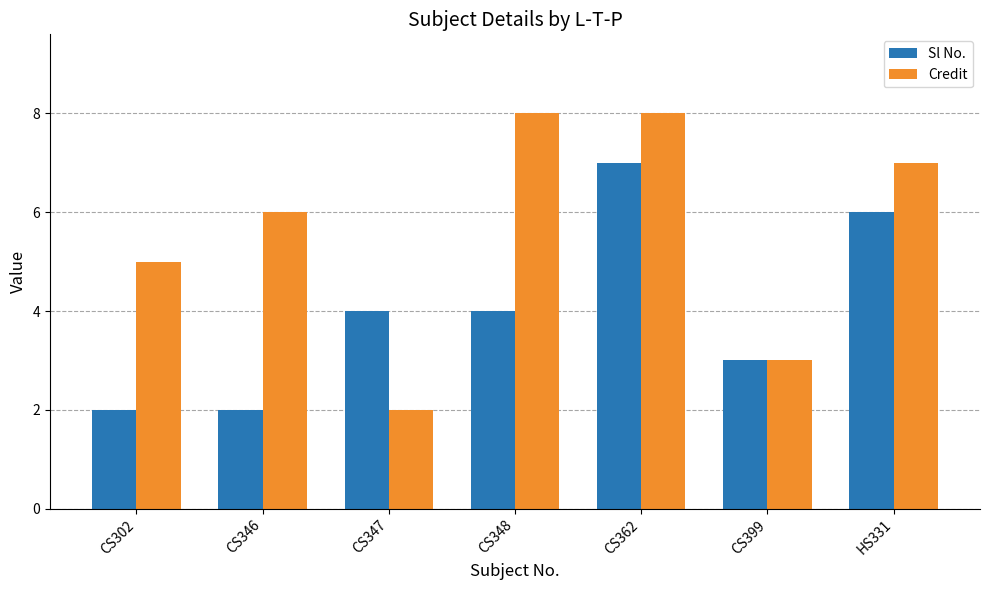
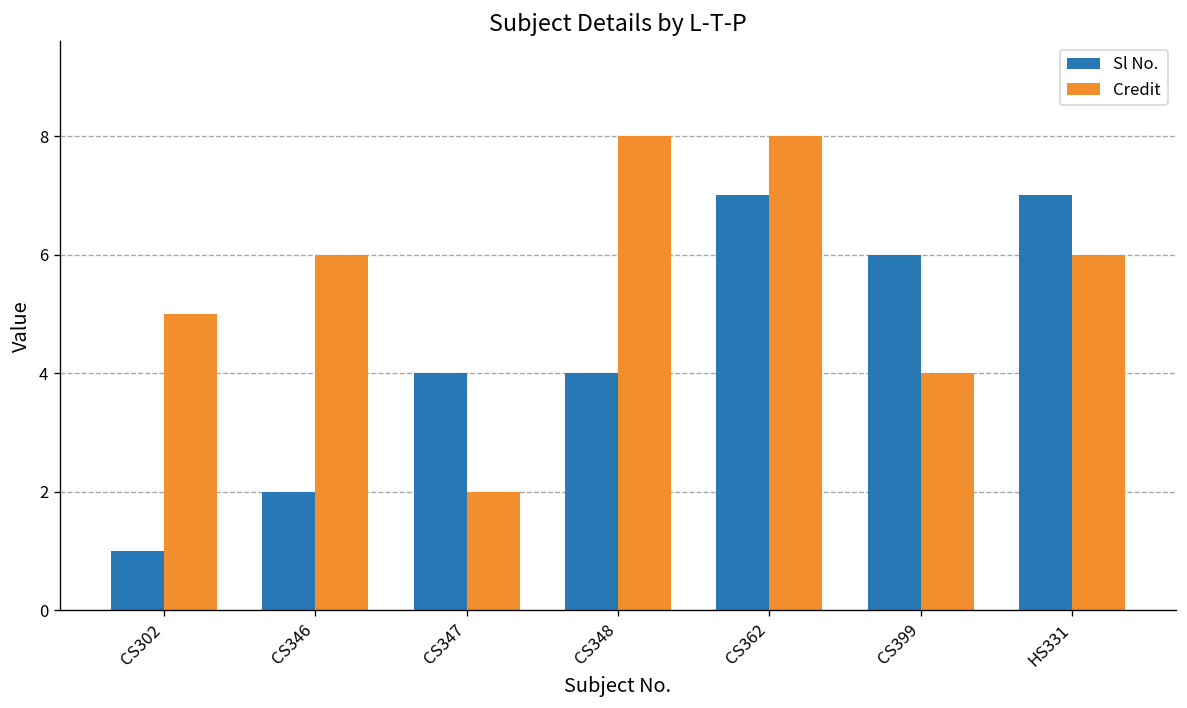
Sl No., CS302: 2 -> 1
Sl No., CS399: 3 -> 6
Credit, CS399: 3 -> 4
Sl No., HS331: 6 -> 7
Credit, HS331: 7 -> 6
